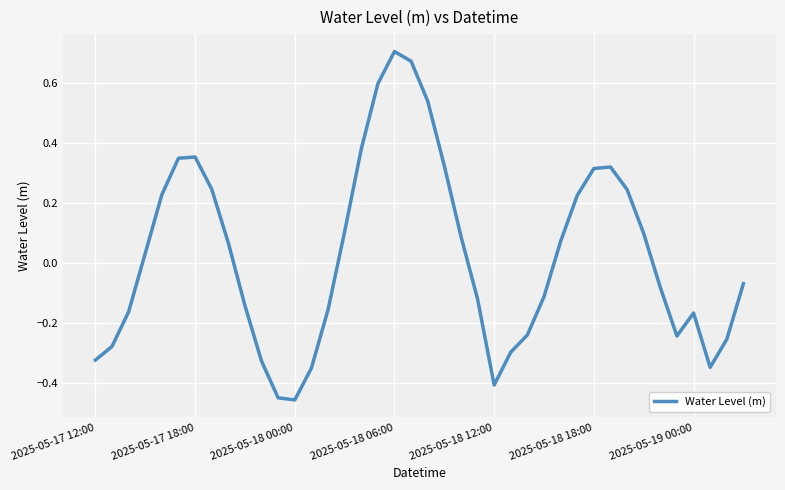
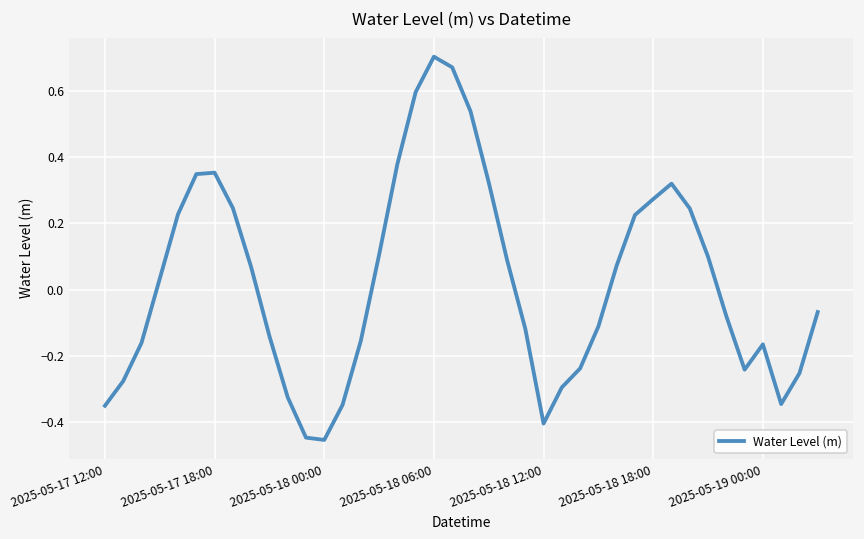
2025-05-17 12:00: -0.32 -> -0.35
2025-05-18 18:00: 0.32 -> 0.27
